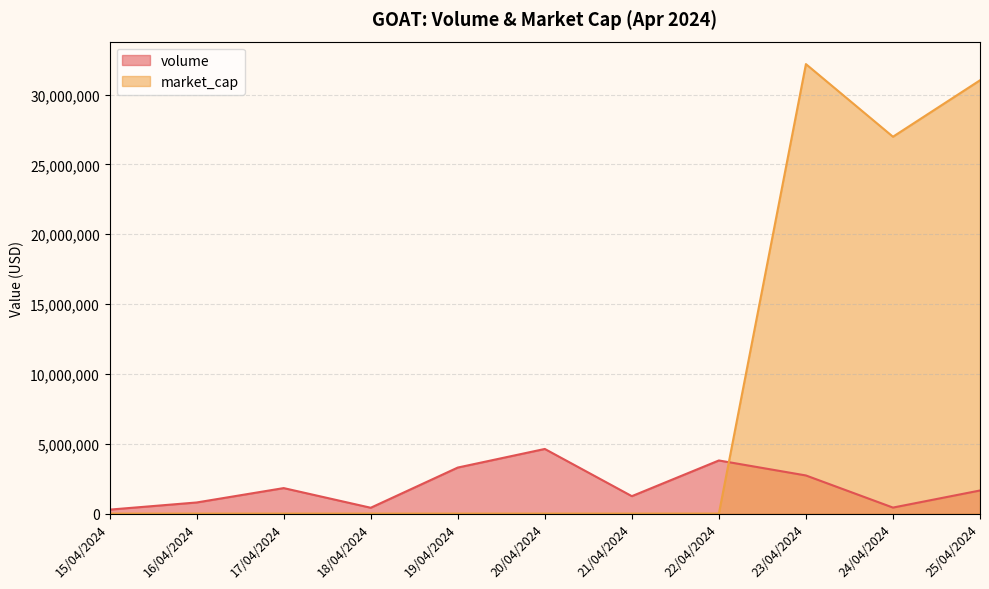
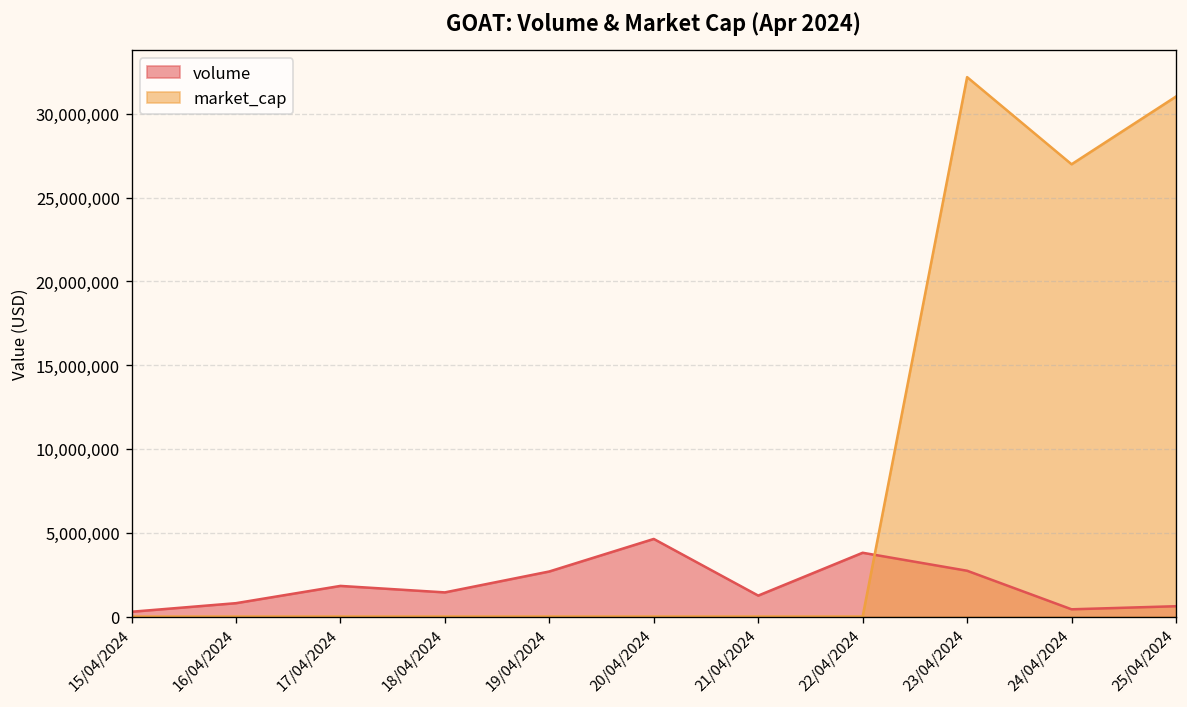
volume, 18/04/2024: 400,000 -> 1,400,000
volume, 19/04/2024: 3,300,000 -> 2,700,000
volume, 25/04/2024: 1,700,000 -> 600,000
